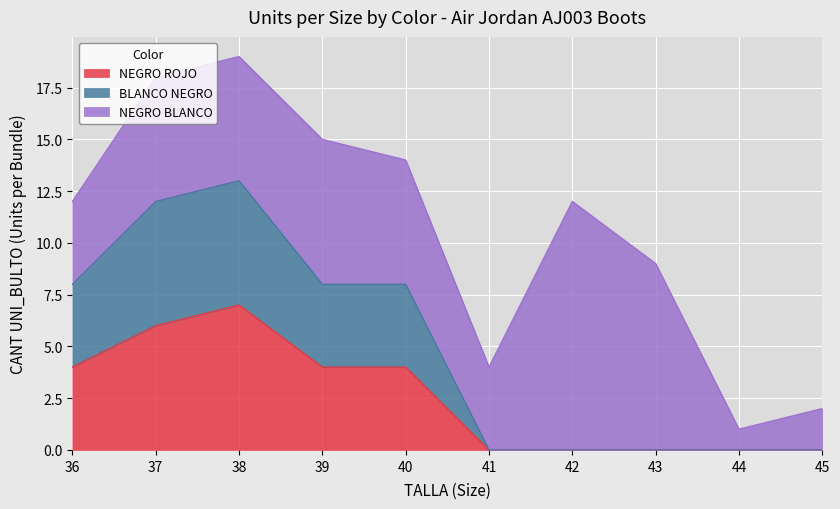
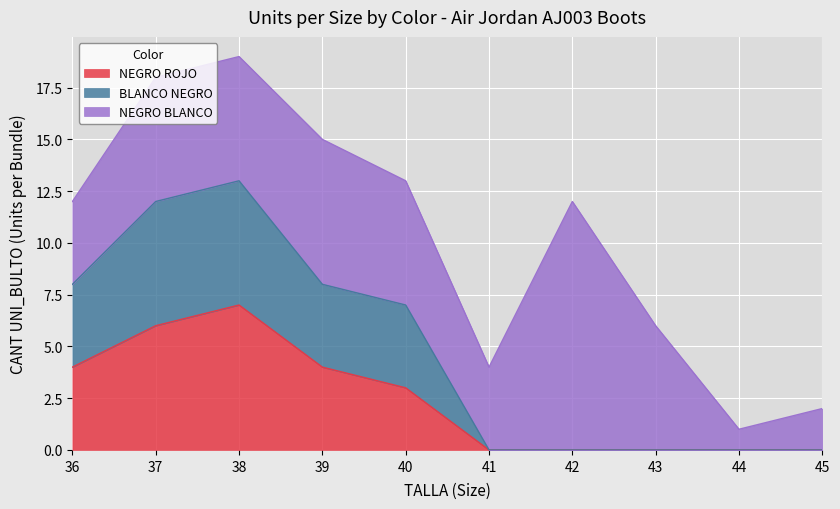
NEGRO ROJO, 40: 4 -> 3
NEGRO BLANCO, 43: 9 -> 6
